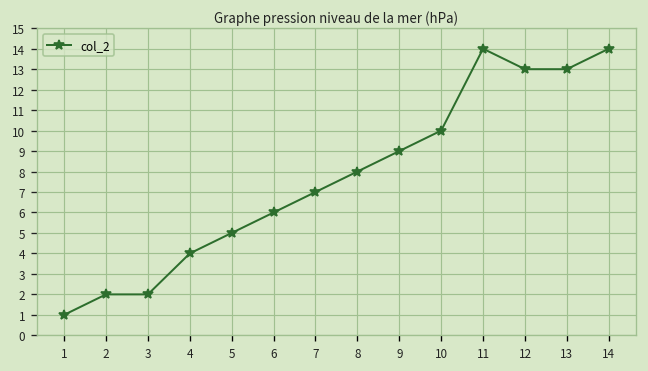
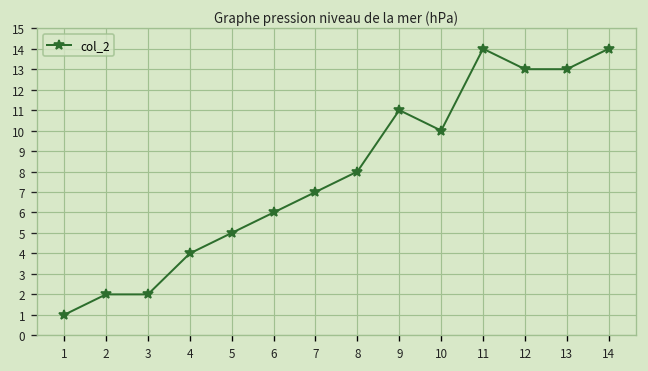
9: 9 -> 11
